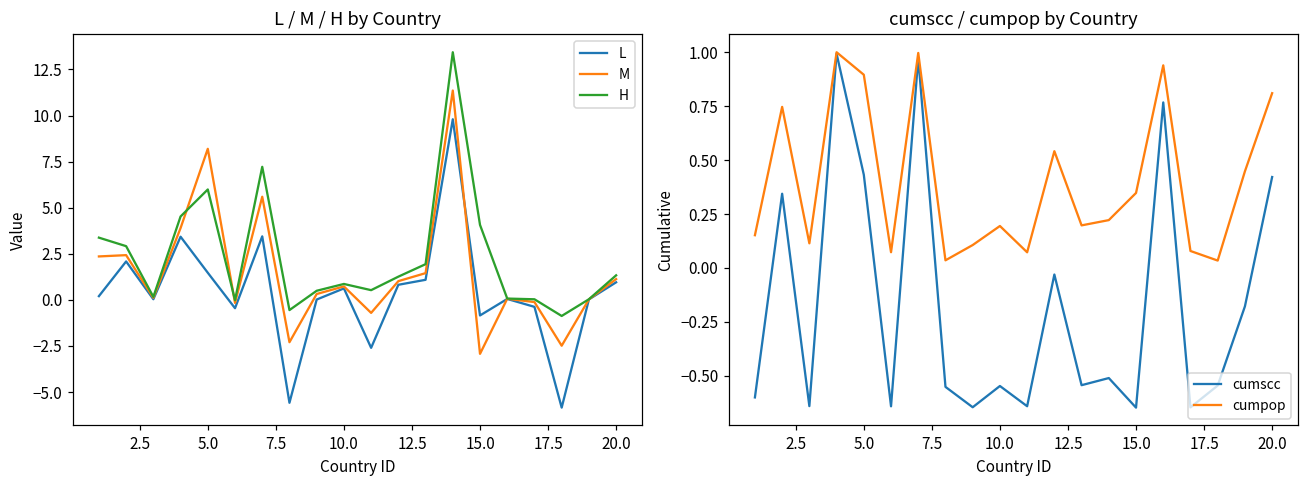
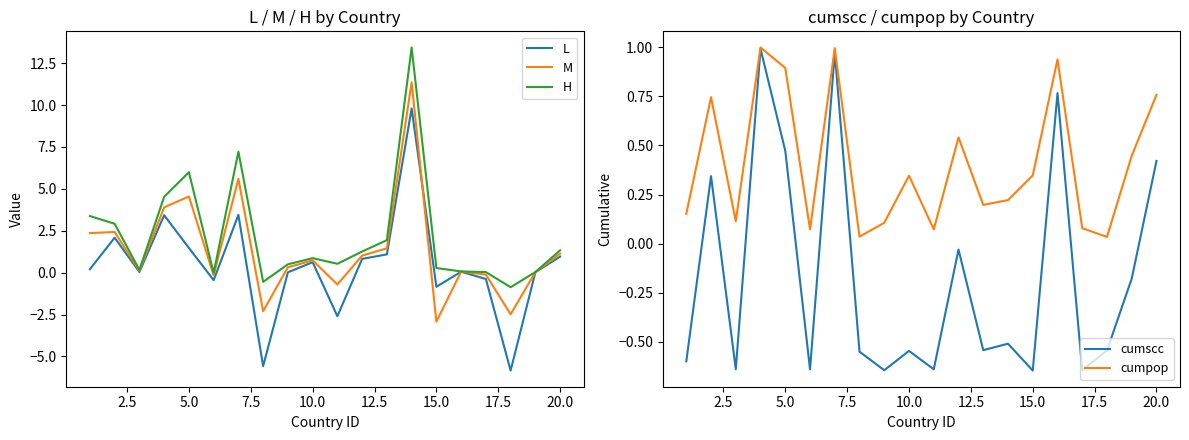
L / M / H by Country, M, 5.0: 8.2 -> 4.5
L / M / H by Country, H, 15.0: 4.1 -> 0.3
cumscc / cumpop by Country, cumscc, 5.0: 0.43 -> 0.47
cumscc / cumpop by Country, cumpop, 10.0: 0.19 -> 0.35
cumscc / cumpop by Country, cumpop, 20.0: 0.81 -> 0.76
